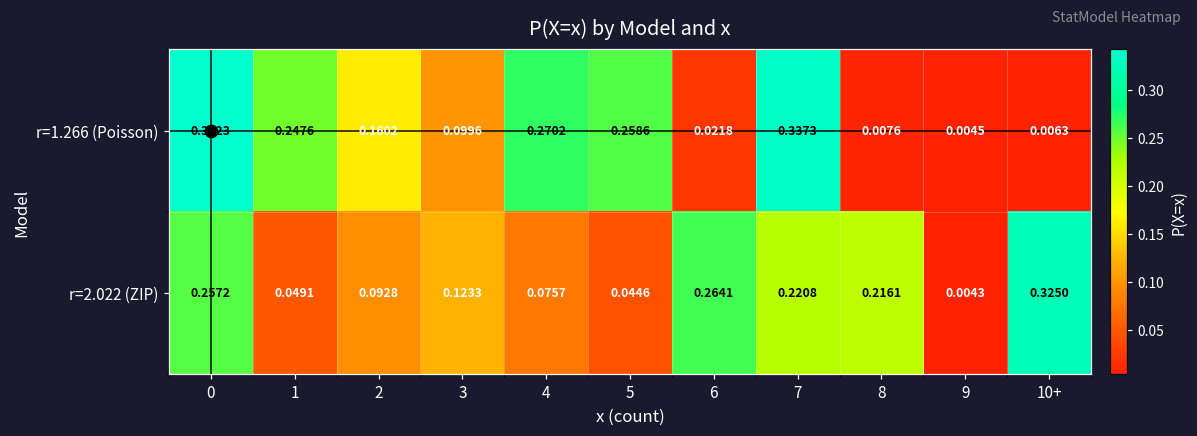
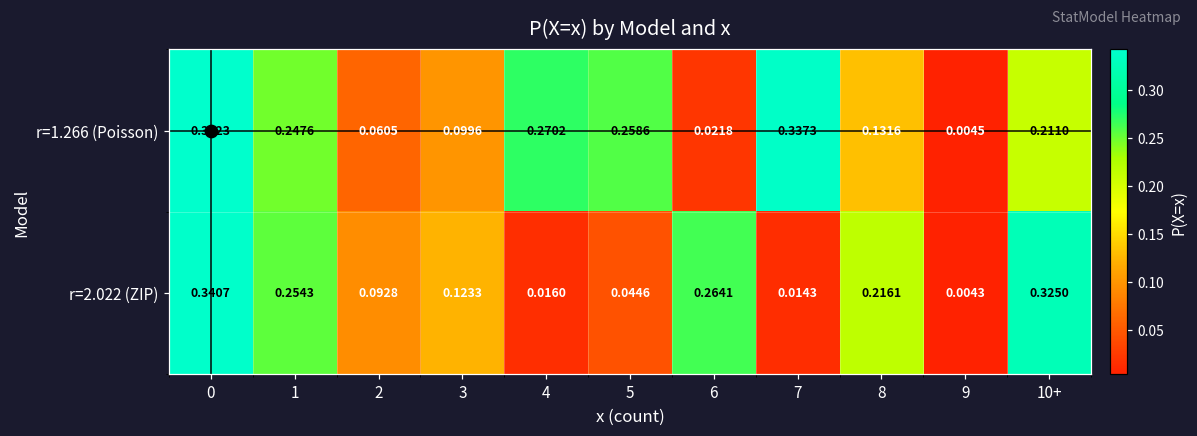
r=1.266 (Poisson), 2: 0.1602 -> 0.0605
r=1.266 (Poisson), 8: 0.0076 -> 0.1316
r=1.266 (Poisson), 10+: 0.0063 -> 0.2110
r=2.022 (ZIP), 0: 0.2572 -> 0.3407
r=2.022 (ZIP), 1: 0.0491 -> 0.2543
r=2.022 (ZIP), 4: 0.0757 -> 0.0160
r=2.022 (ZIP), 7: 0.2208 -> 0.0143
